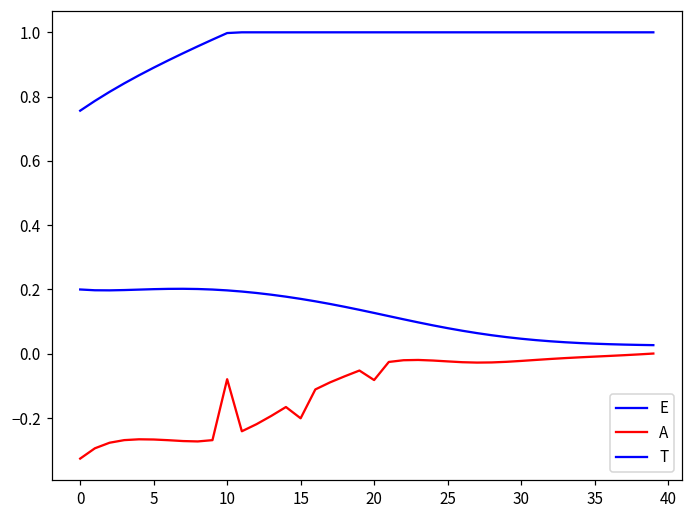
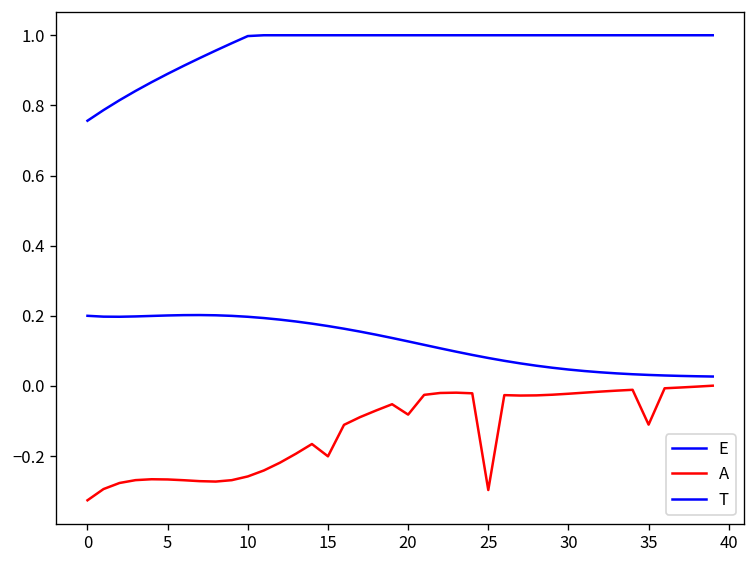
A, 10: -0.08 -> -0.26
A, 25: -0.02 -> -0.30
A, 35: -0.01 -> -0.11
